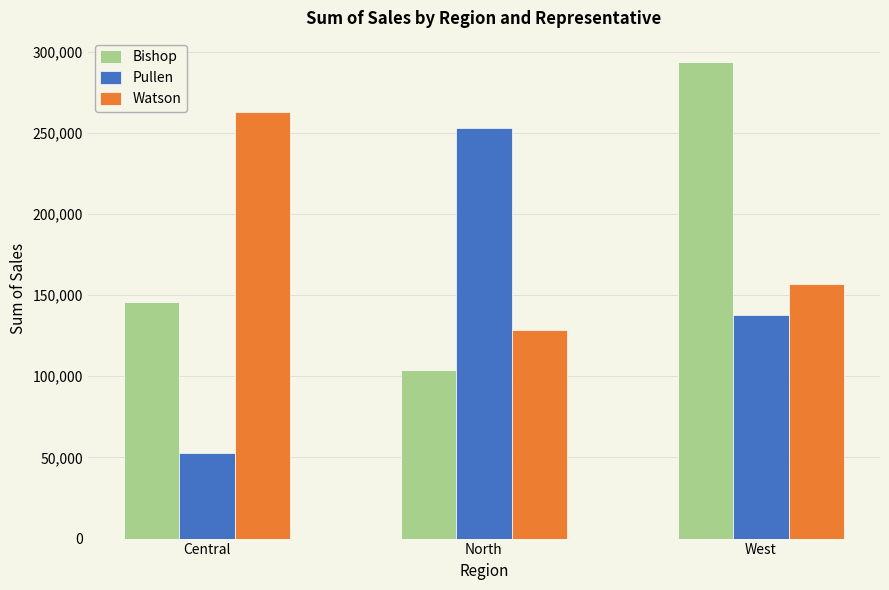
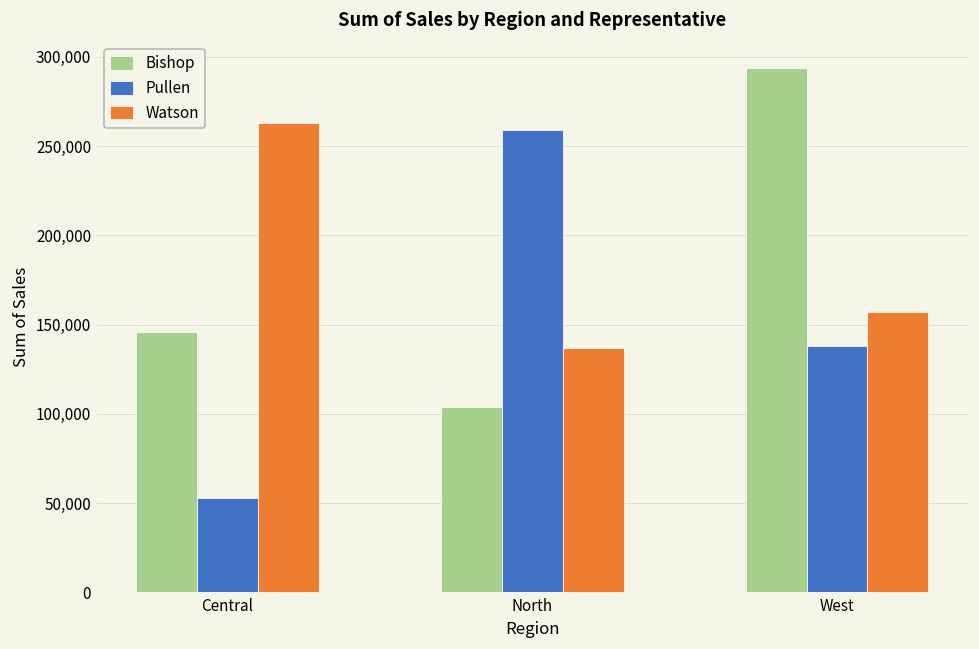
Pullen, North: 253,000 -> 259,000
Watson, North: 128,000 -> 137,000
